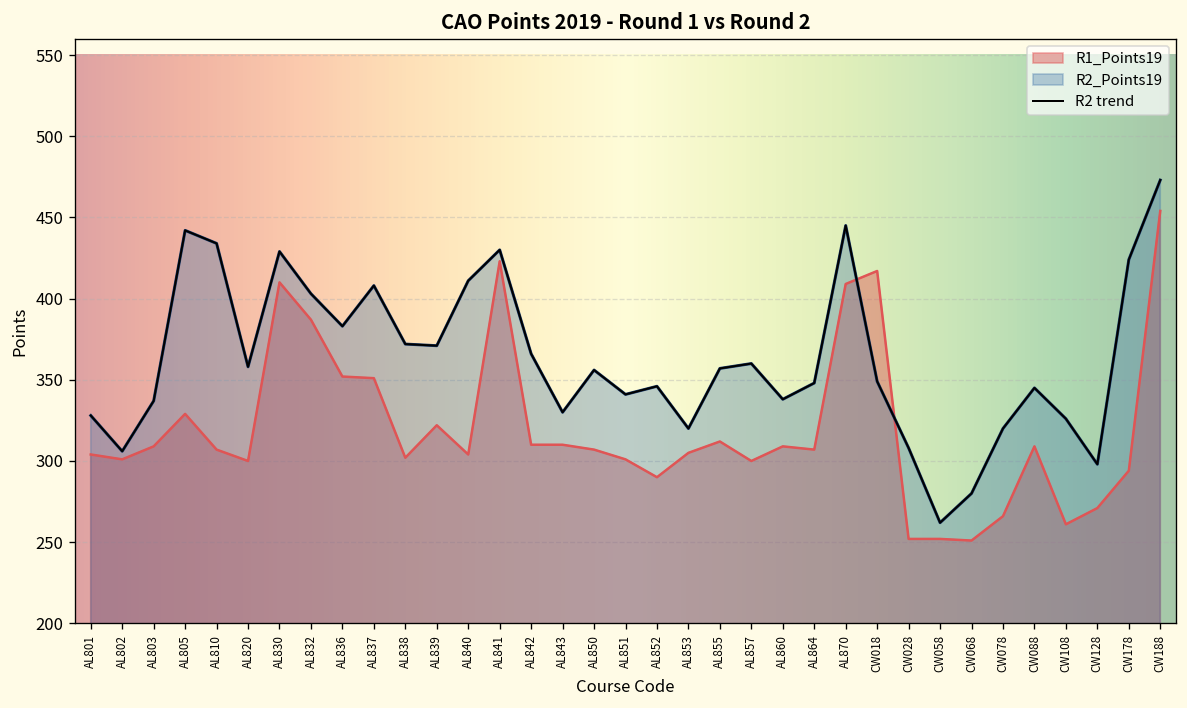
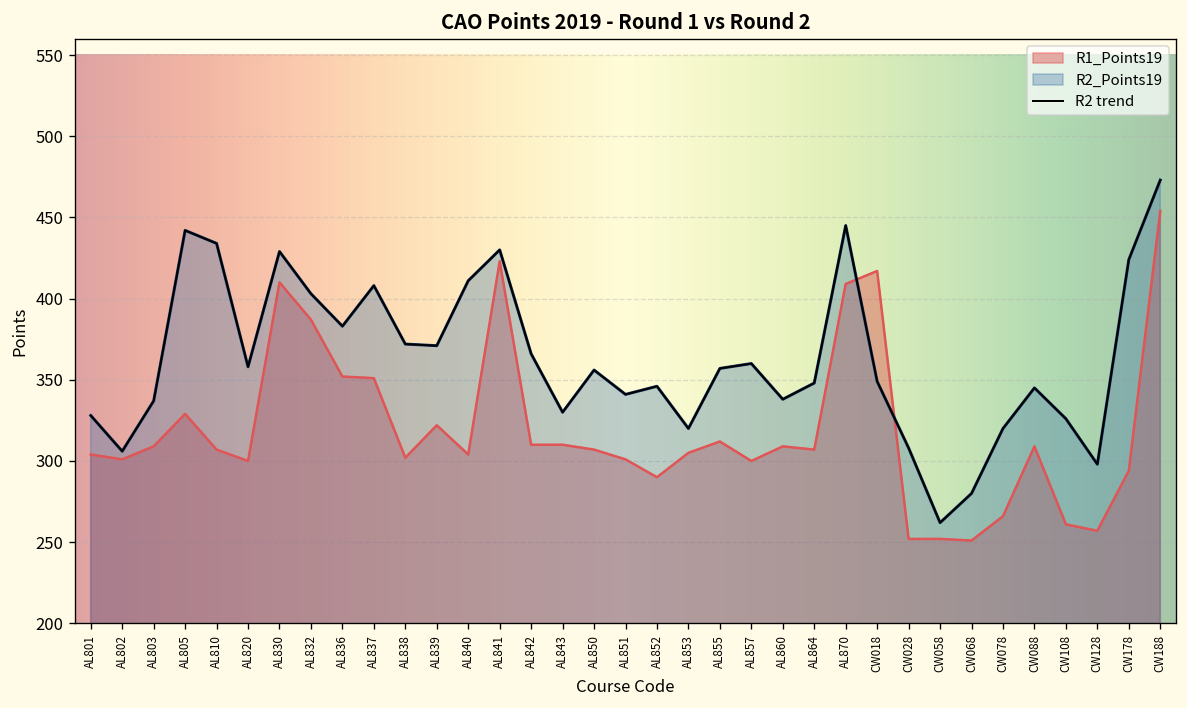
R1_Points19, CW128: 271 -> 257
